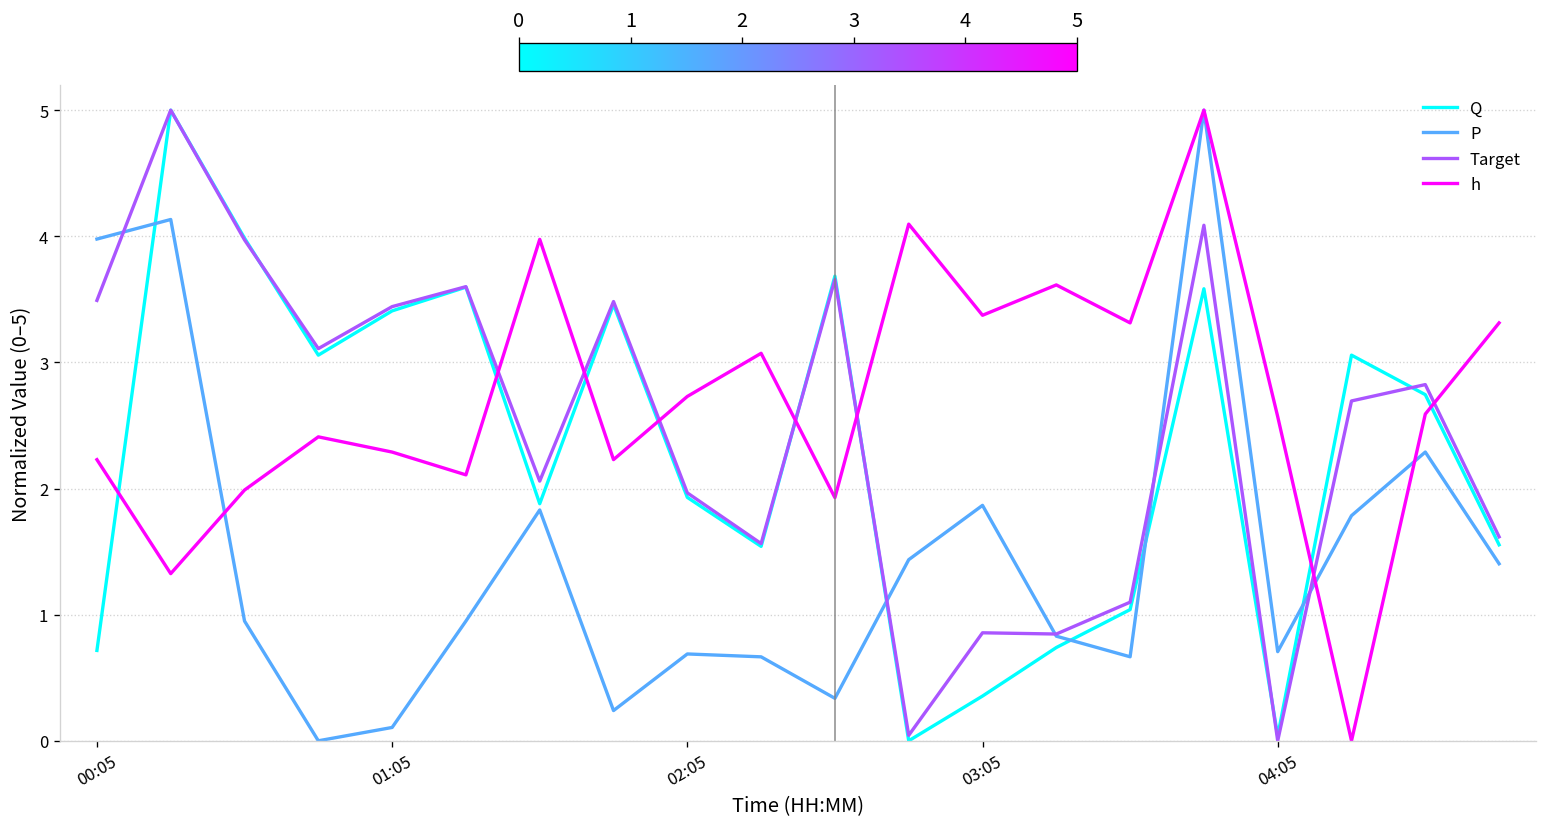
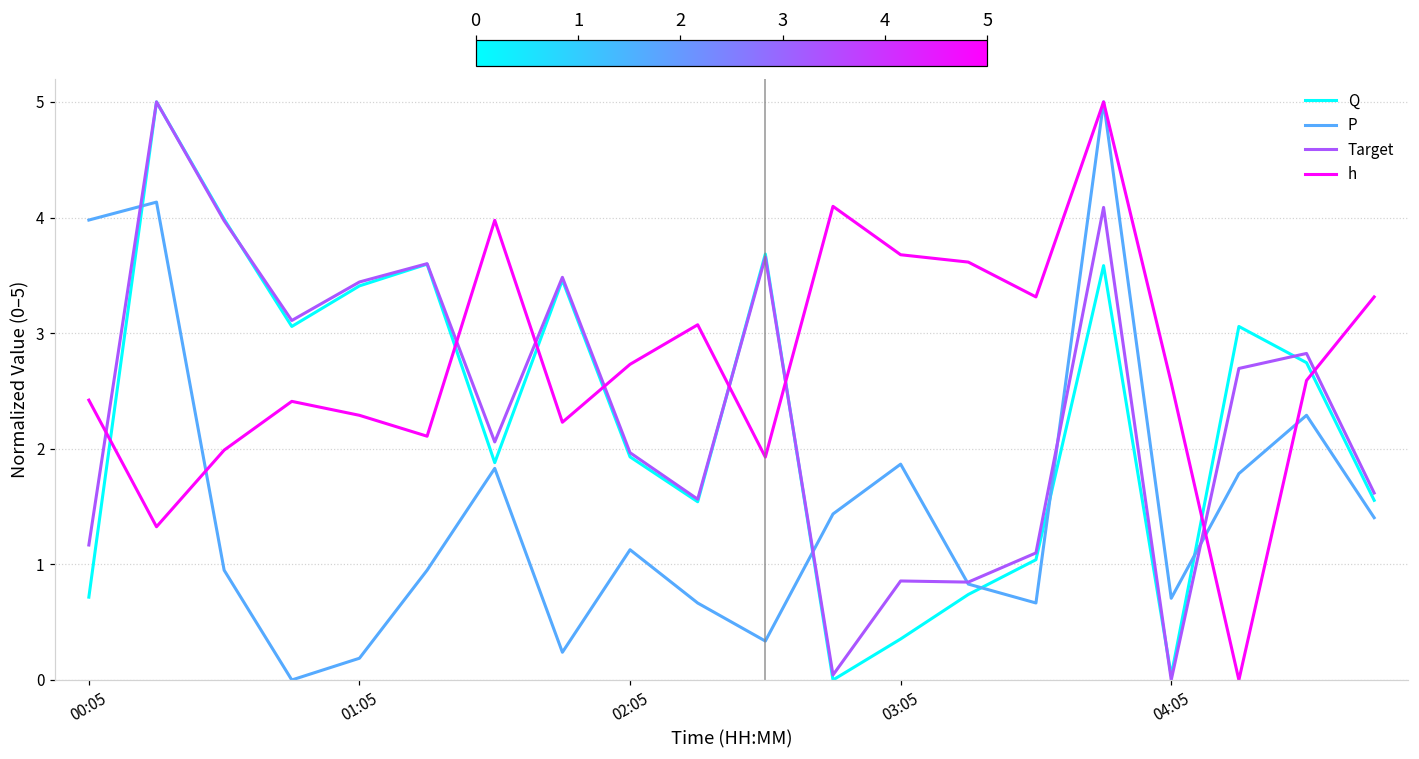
Target, 00:05: 3.49 -> 1.17
h, 00:05: 2.23 -> 2.42
P, 01:05: 0.11 -> 0.19
P, 02:05: 0.69 -> 1.13
h, 03:05: 3.37 -> 3.68
